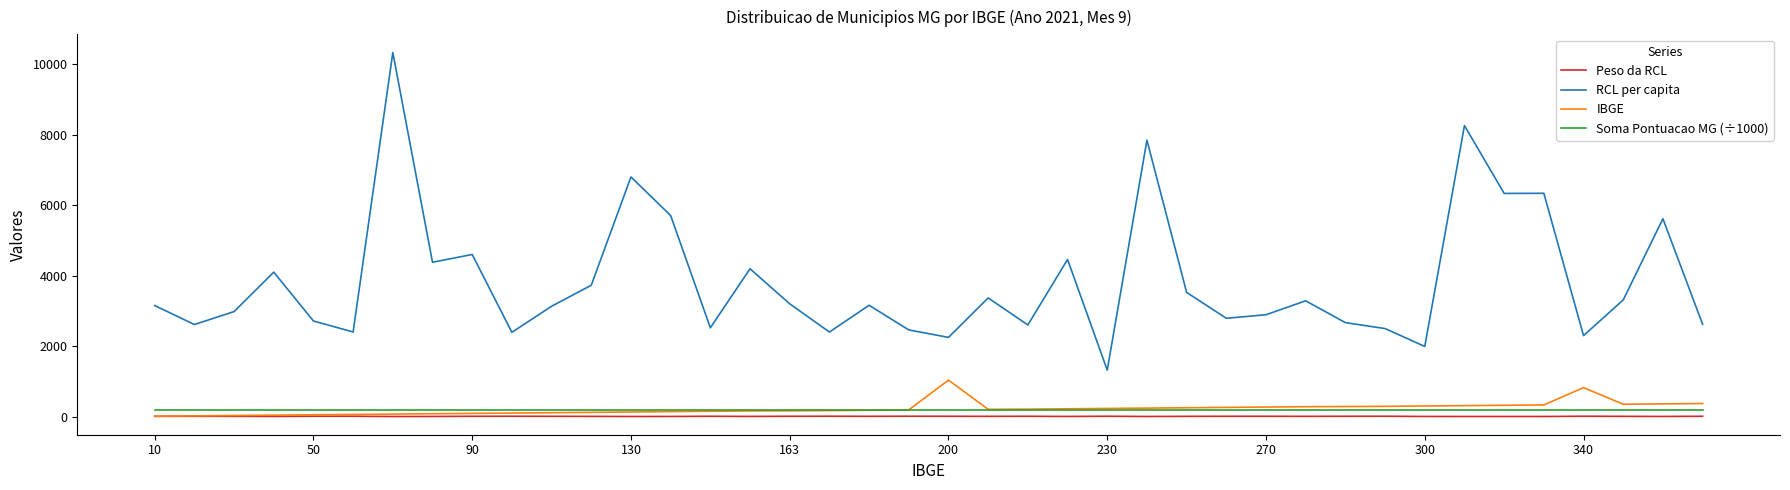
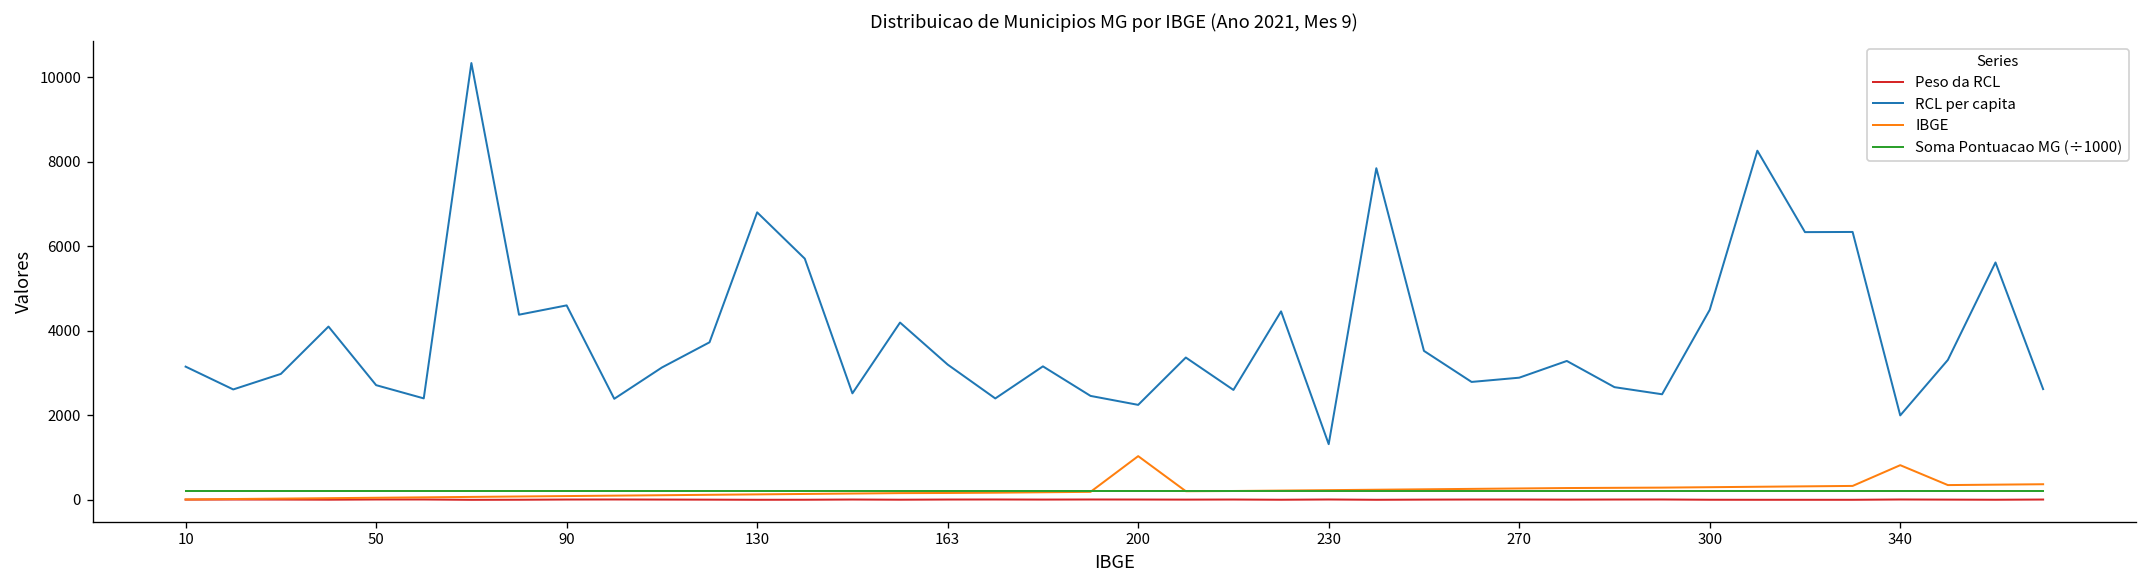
RCL per capita, 300: 2000 -> 4500
RCL per capita, 340: 2300 -> 2000
